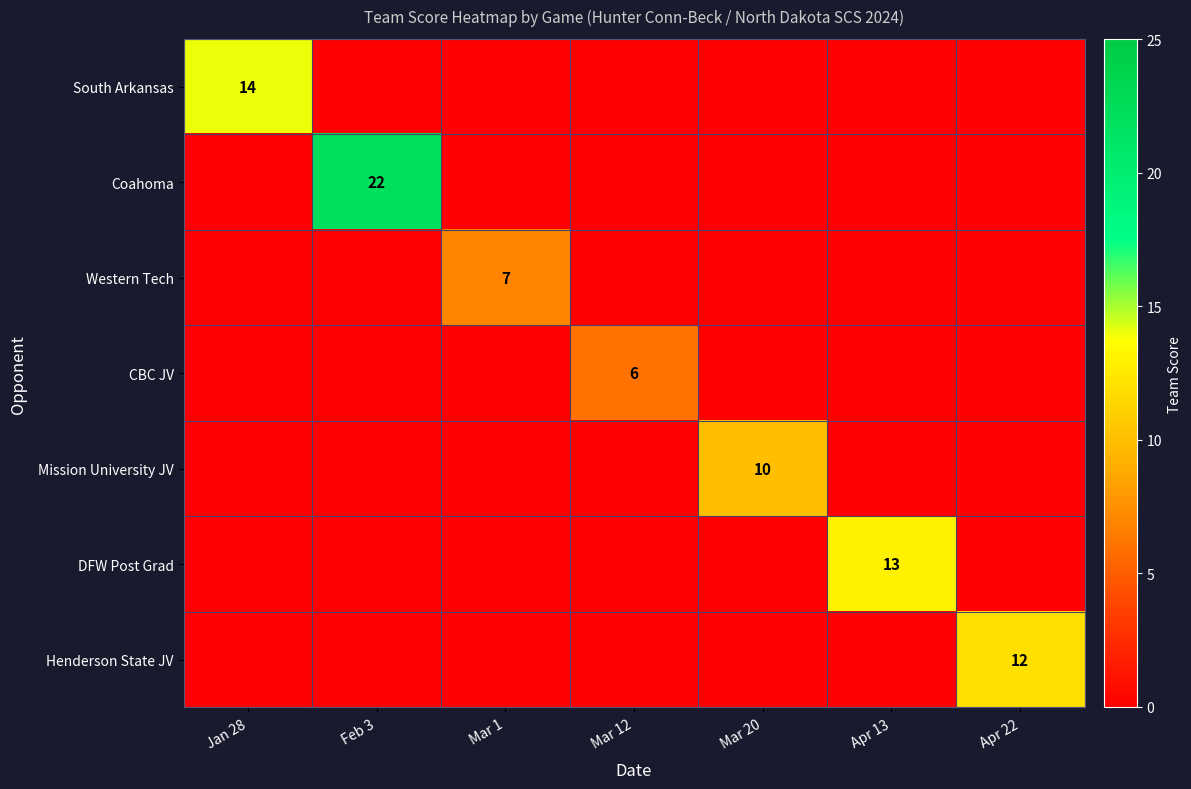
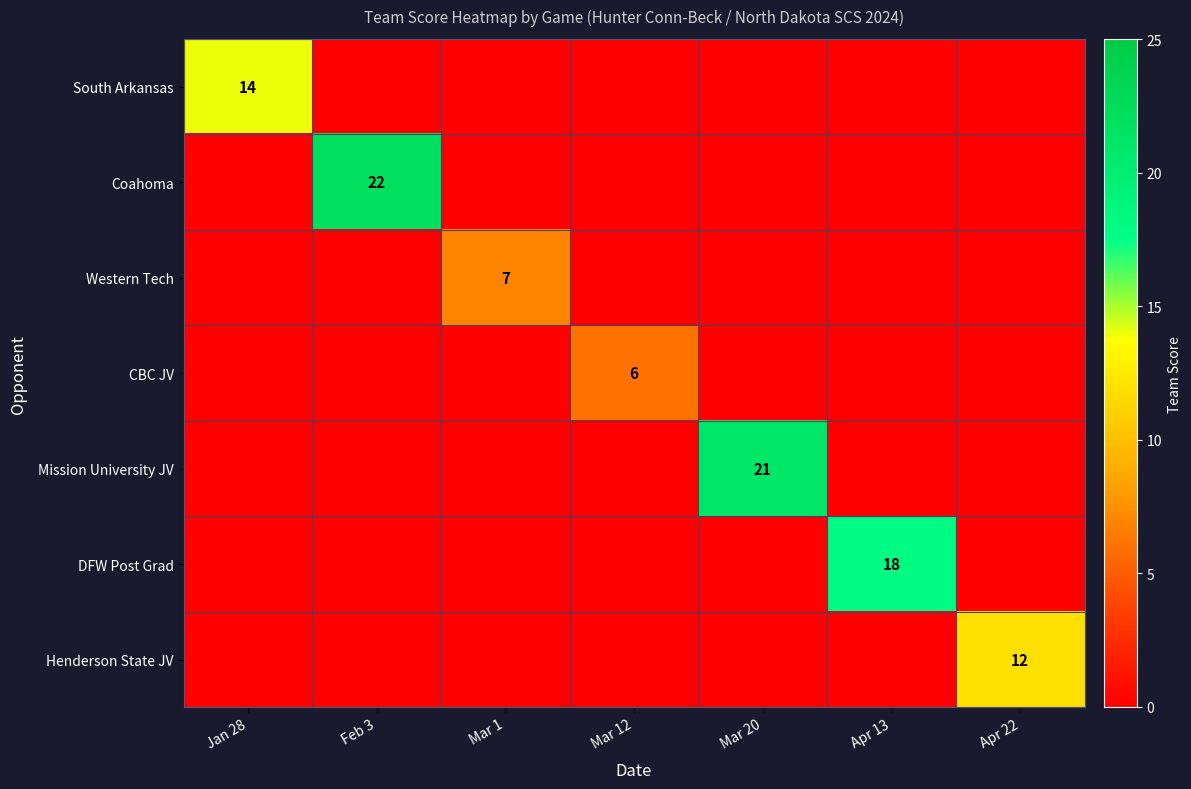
Mission University JV, Mar 20: 10 -> 21
DFW Post Grad, Apr 13: 13 -> 18
